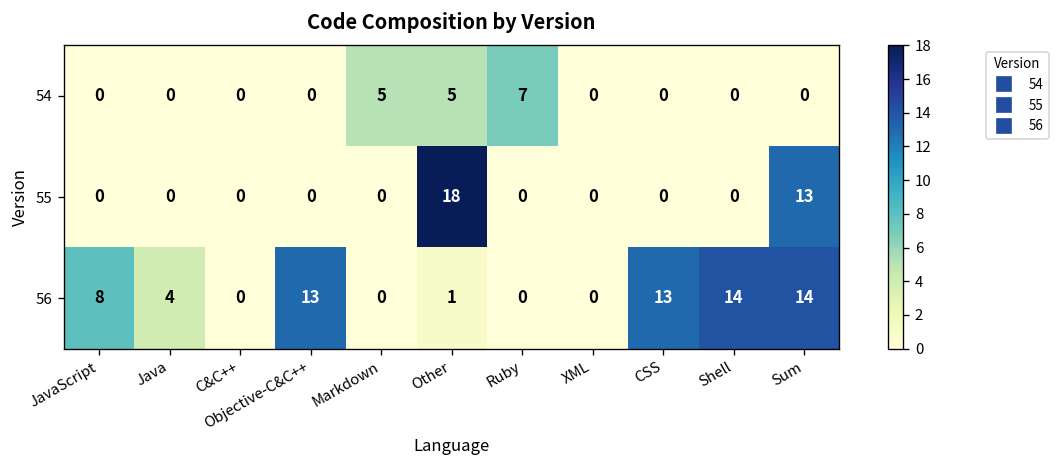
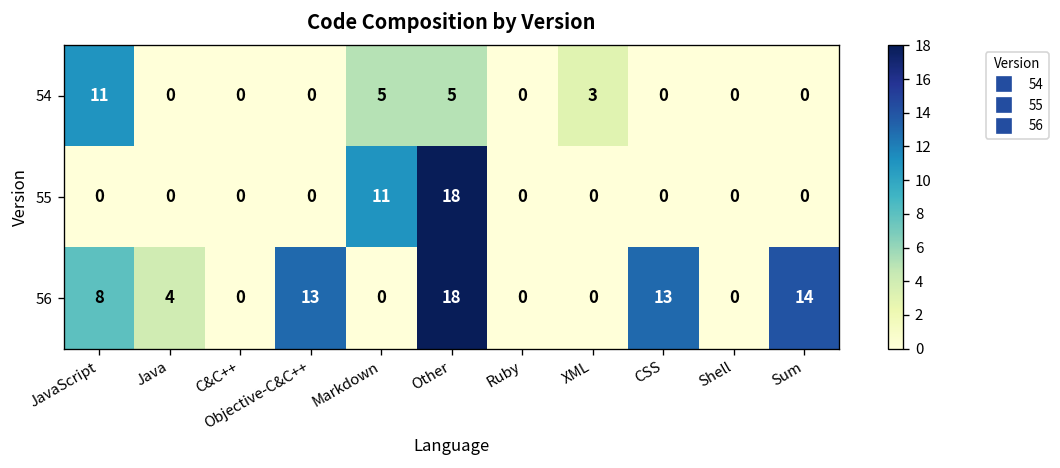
54, JavaScript: 0 -> 11
54, Ruby: 7 -> 0
54, XML: 0 -> 3
55, Markdown: 0 -> 11
55, Sum: 13 -> 0
56, Other: 1 -> 18
56, Shell: 14 -> 0
